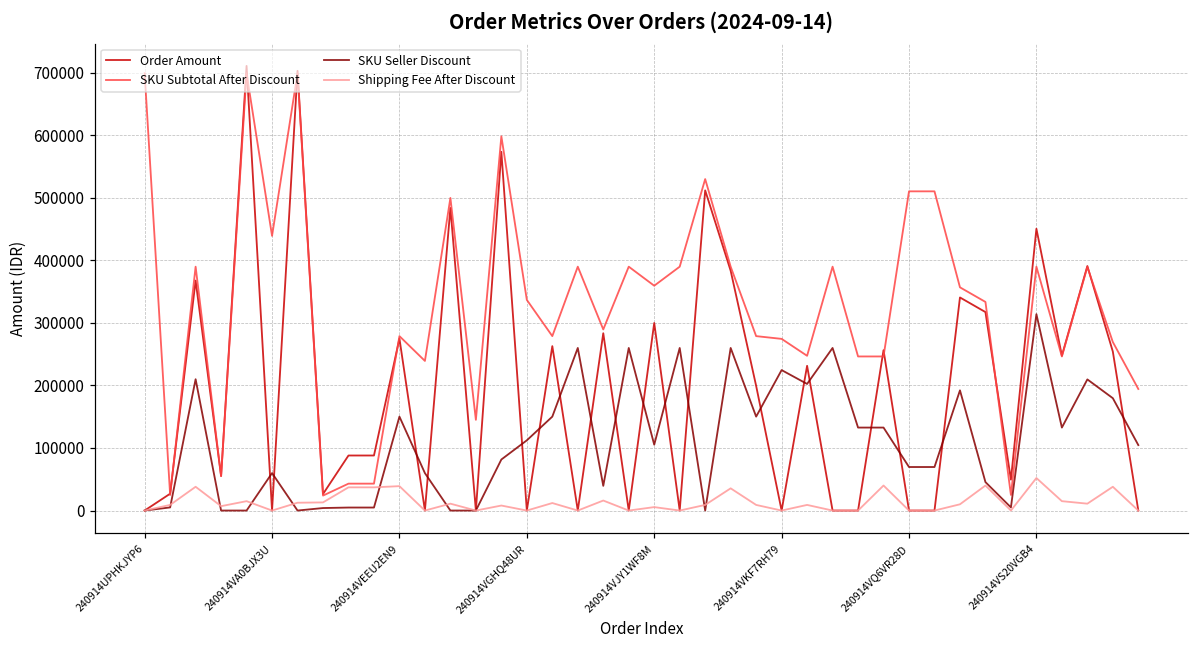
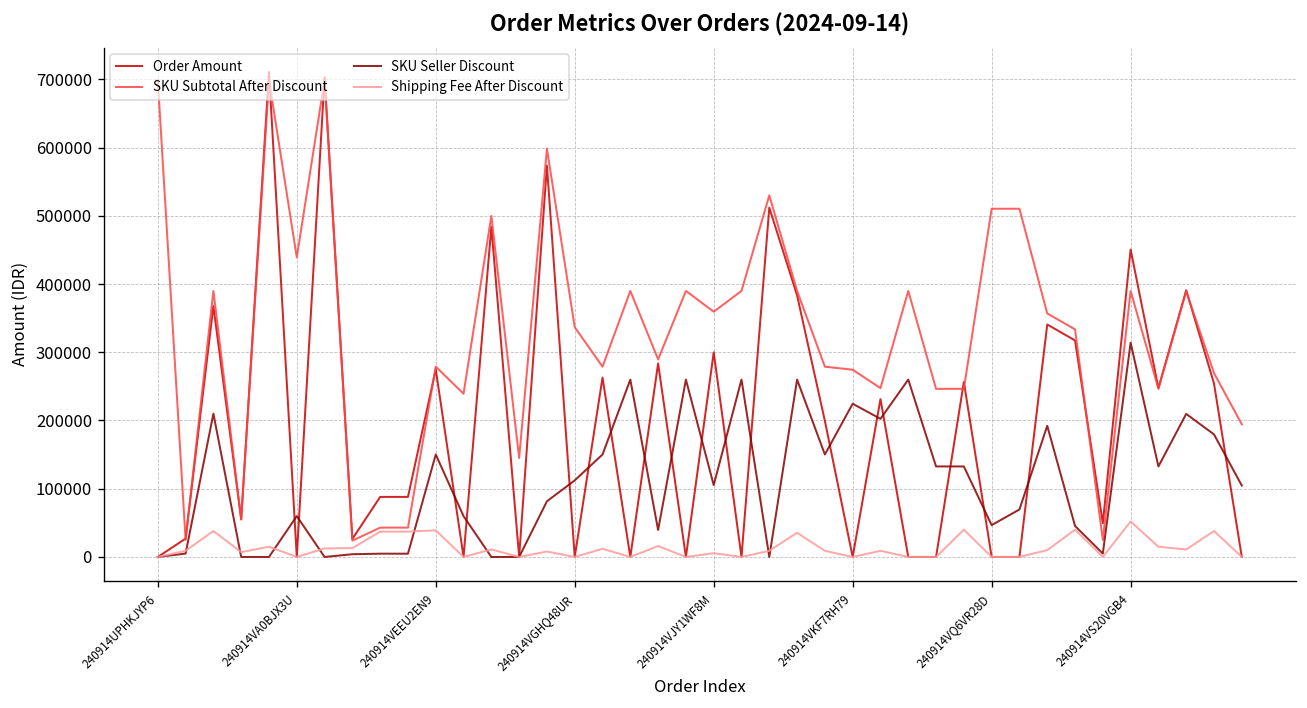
SKU Seller Discount, 240914VQ6VR28D: 70000 -> 50000
